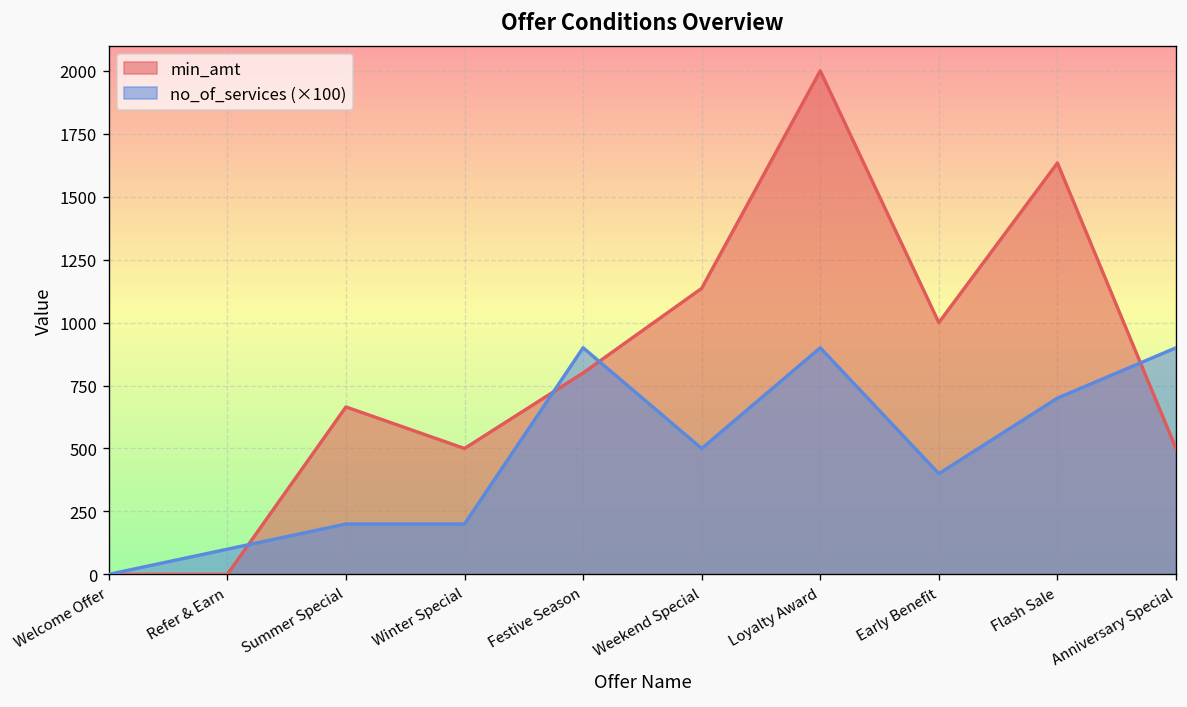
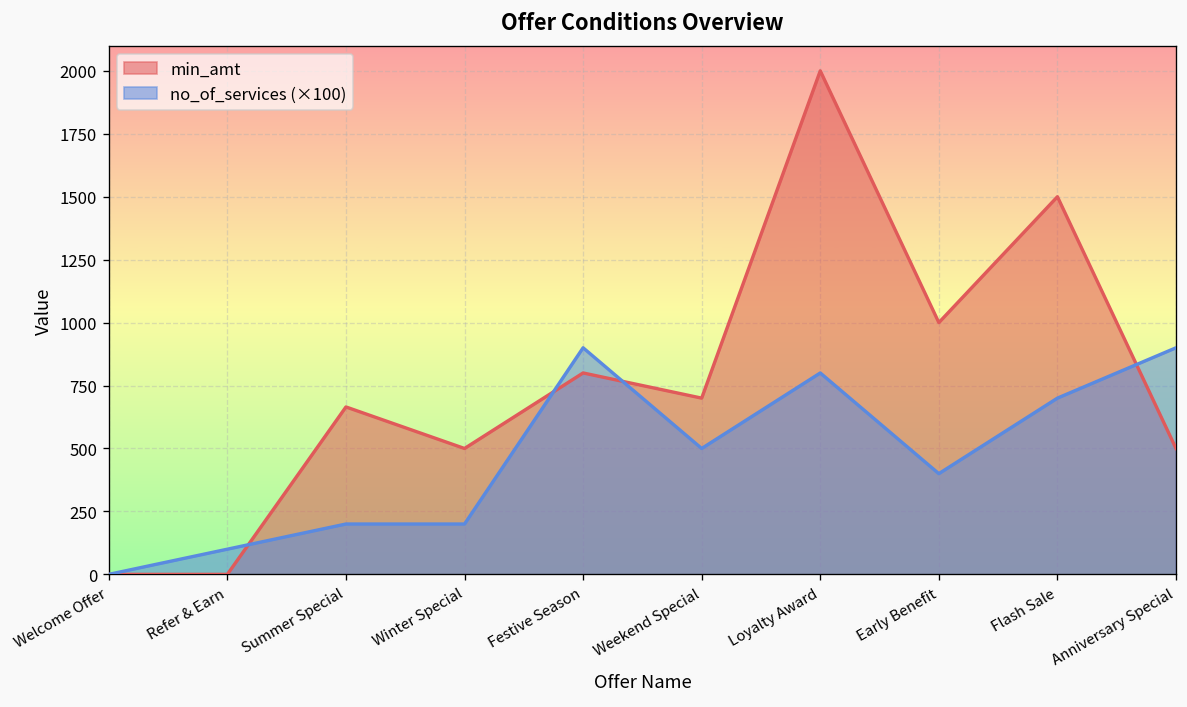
min_amt, Weekend Special: 1140 -> 700
no_of_services (×100), Loyalty Award: 900 -> 800
min_amt, Flash Sale: 1630 -> 1500
